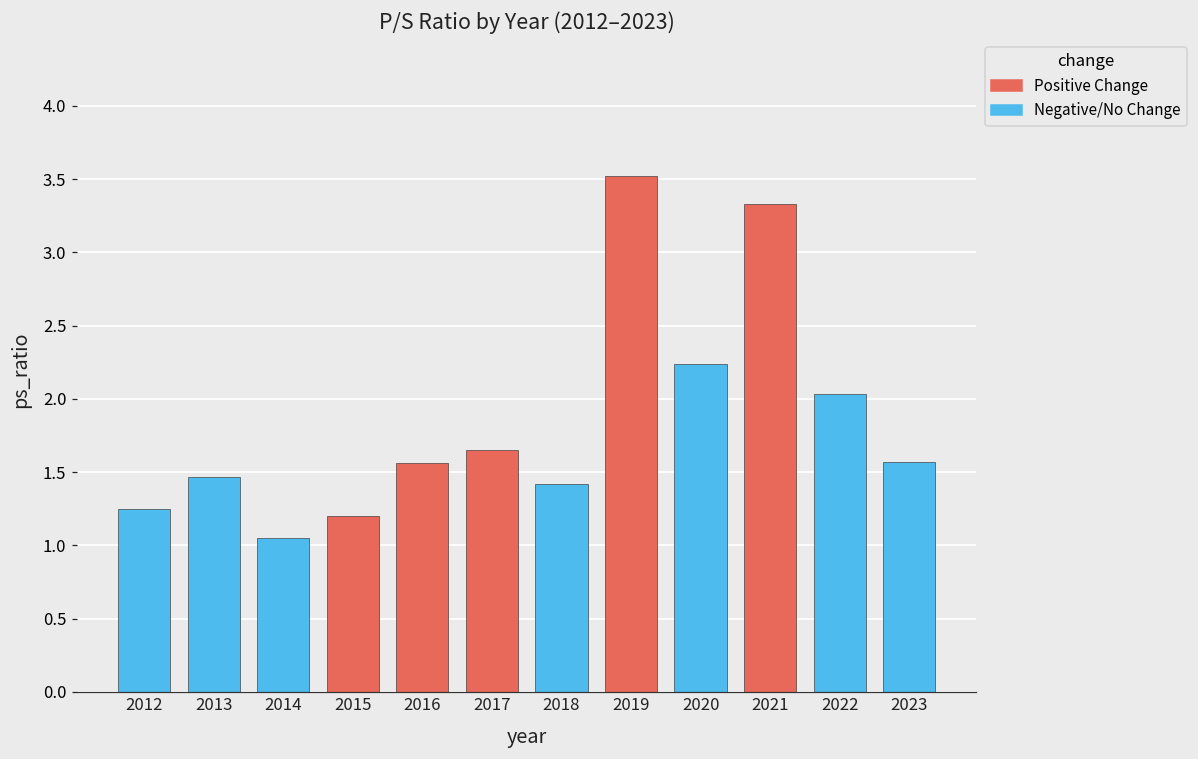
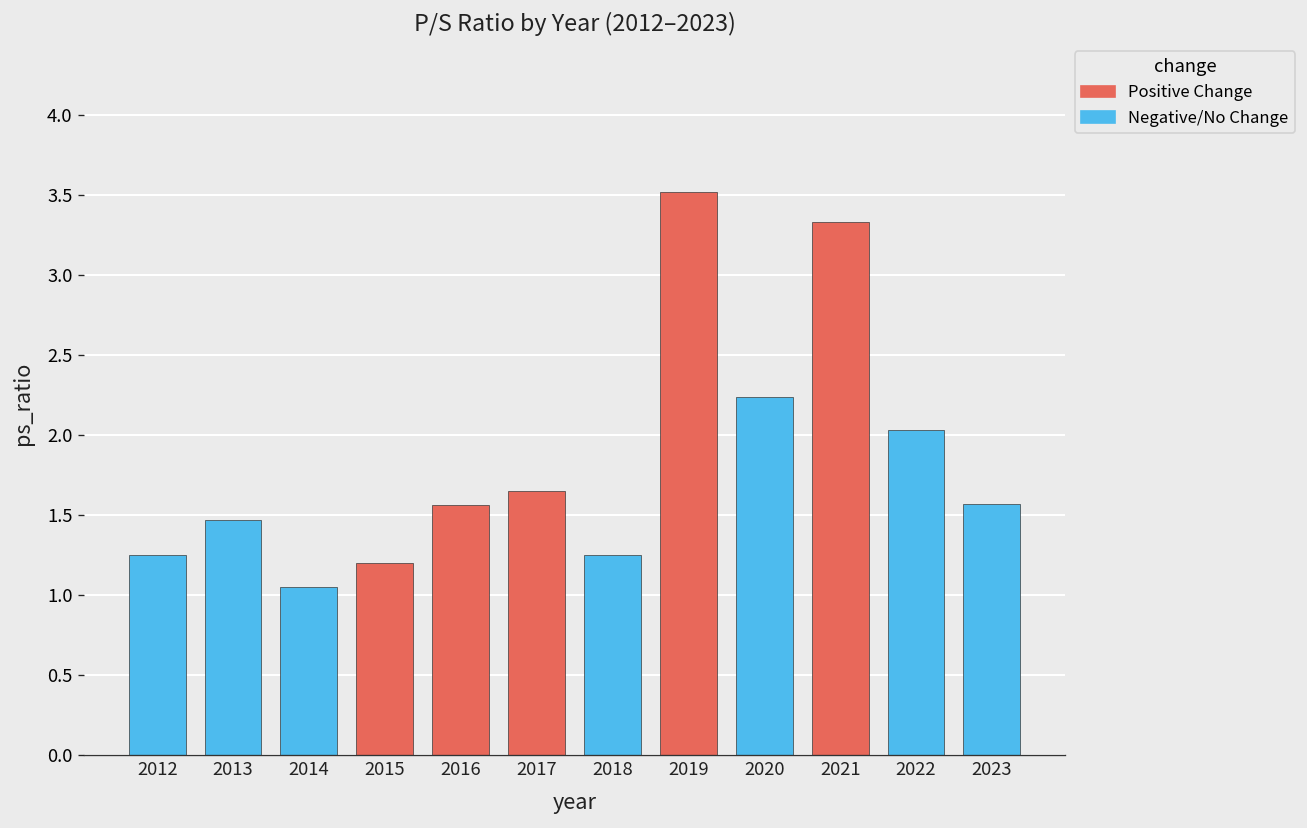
Negative/No Change, 2018: 1.42 -> 1.25
